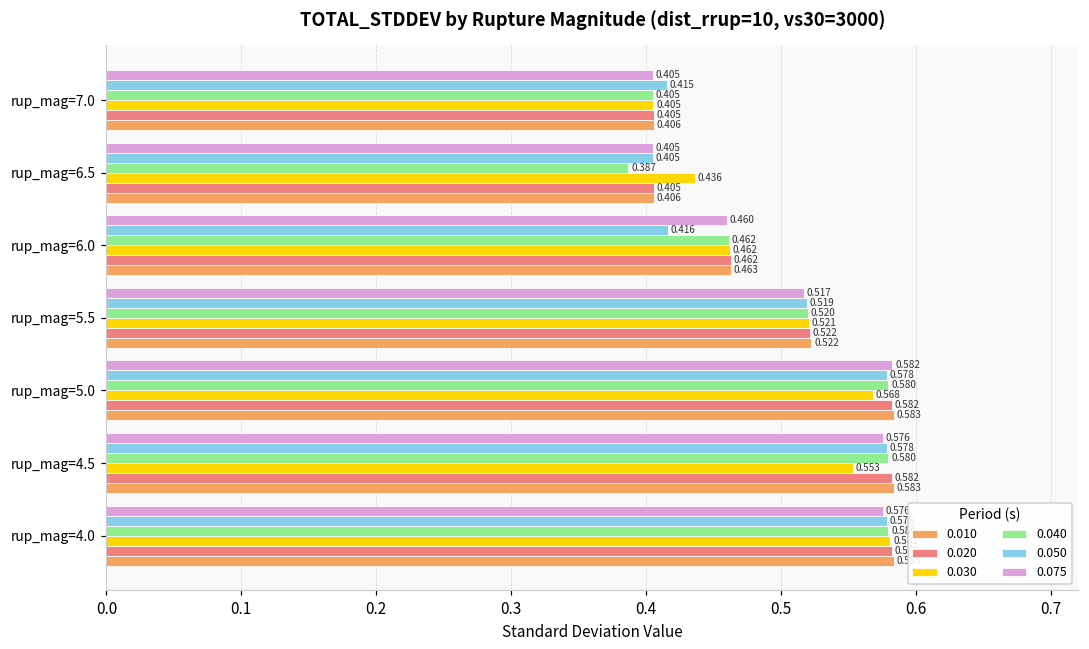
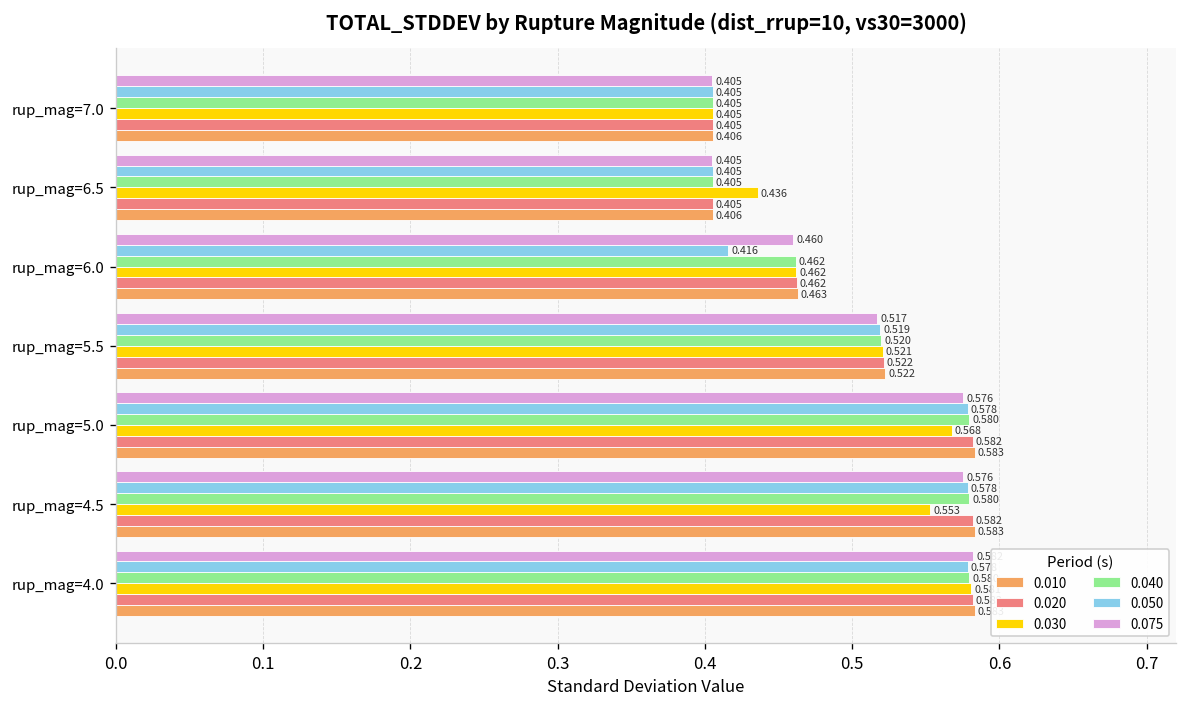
0.050, rup_mag=7.0: 0.415 -> 0.405
0.040, rup_mag=6.5: 0.387 -> 0.405
0.075, rup_mag=5.0: 0.582 -> 0.576
0.075, rup_mag=4.0: 0.576 -> 0.582
